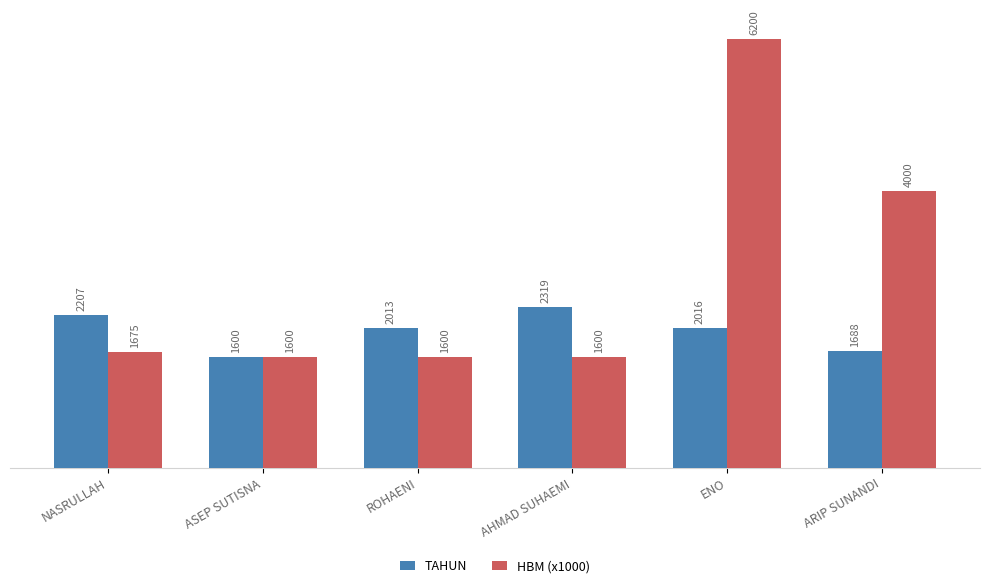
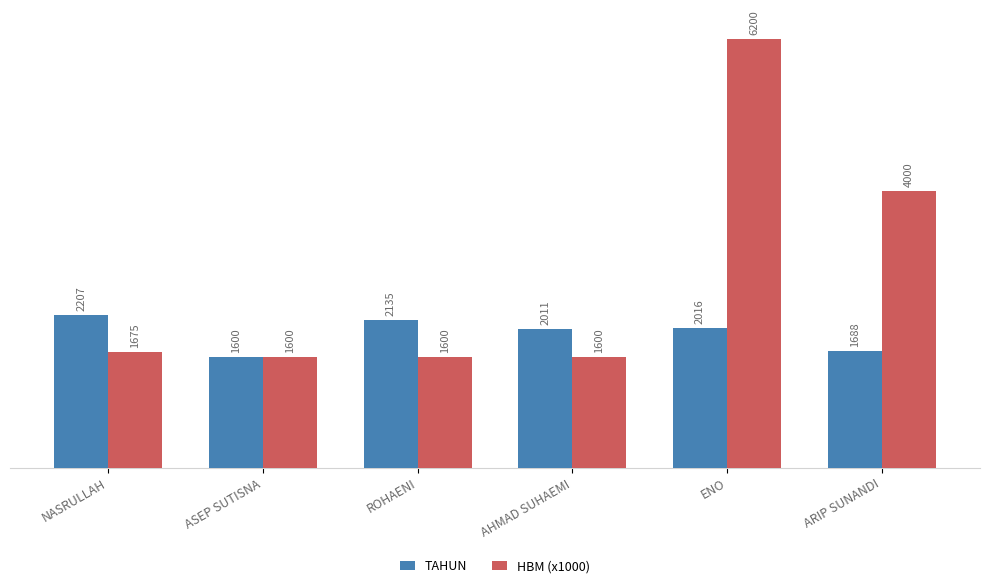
TAHUN, ROHAENI: 2013 -> 2135
TAHUN, AHMAD SUHAEMI: 2319 -> 2011
